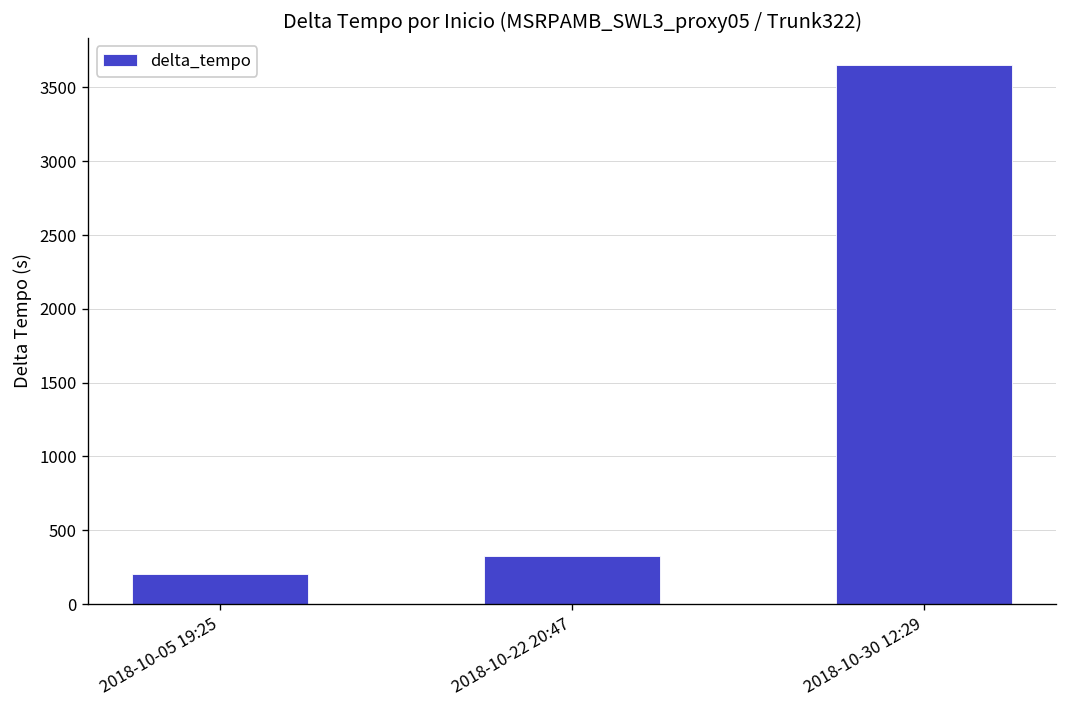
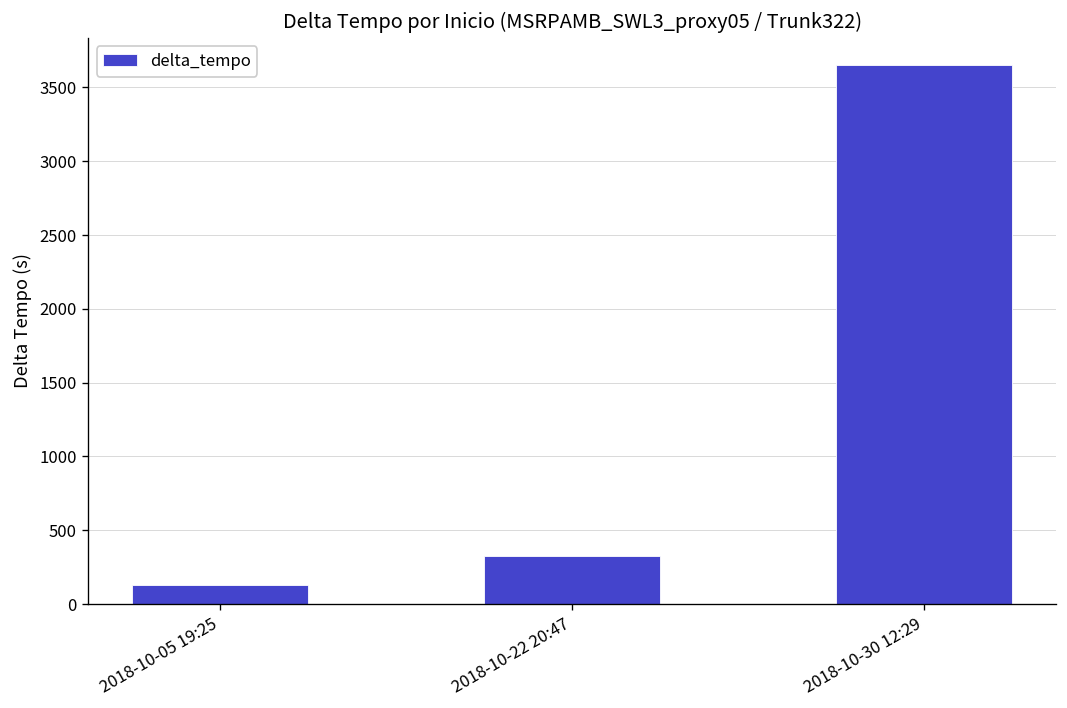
2018-10-05 19:25: 200 -> 130
